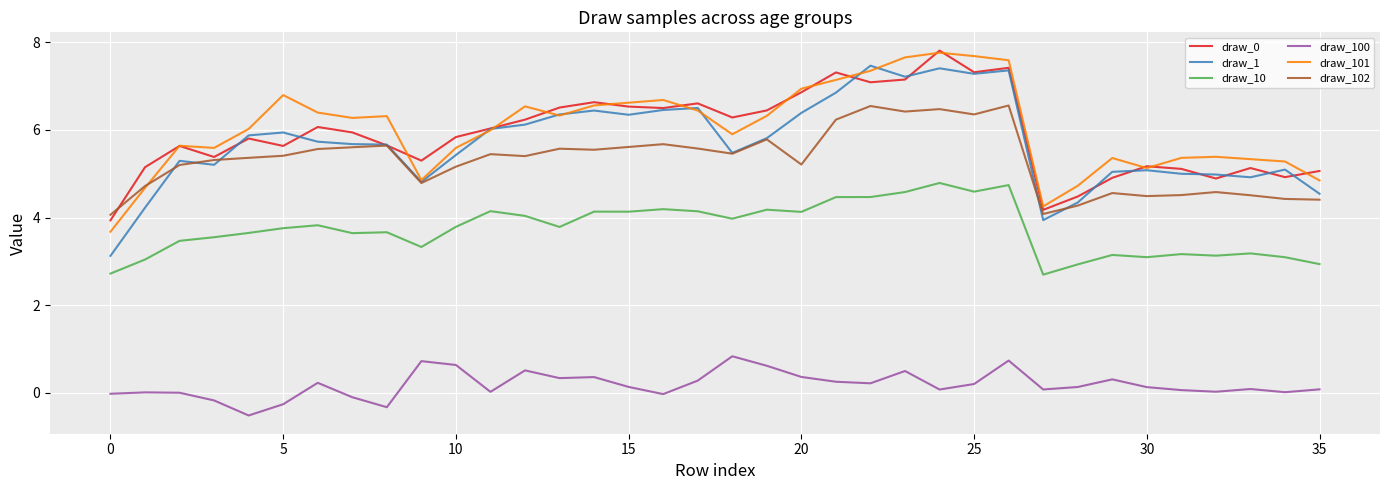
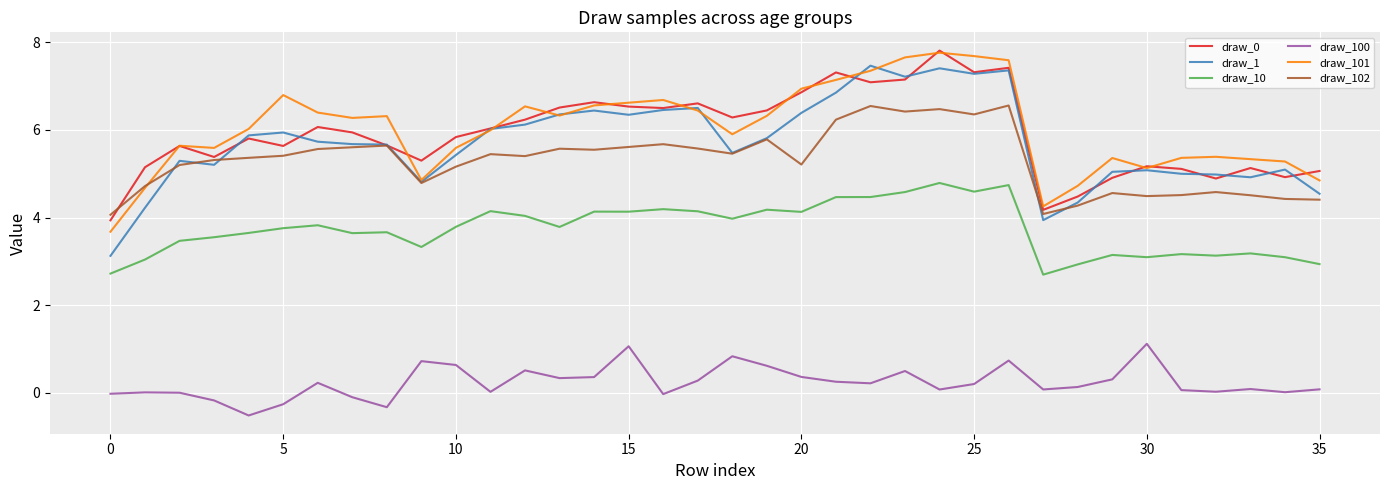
draw_100, 15: 0.1 -> 1.1
draw_100, 30: 0.1 -> 1.1
